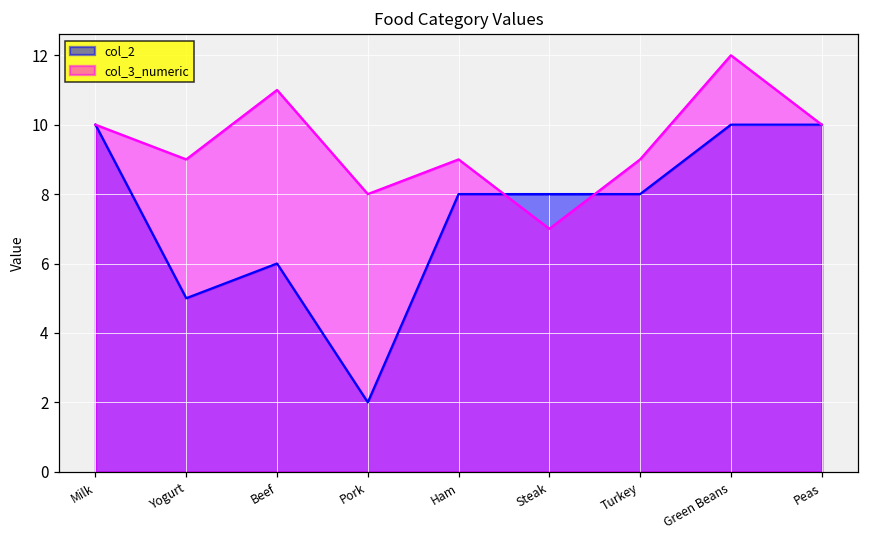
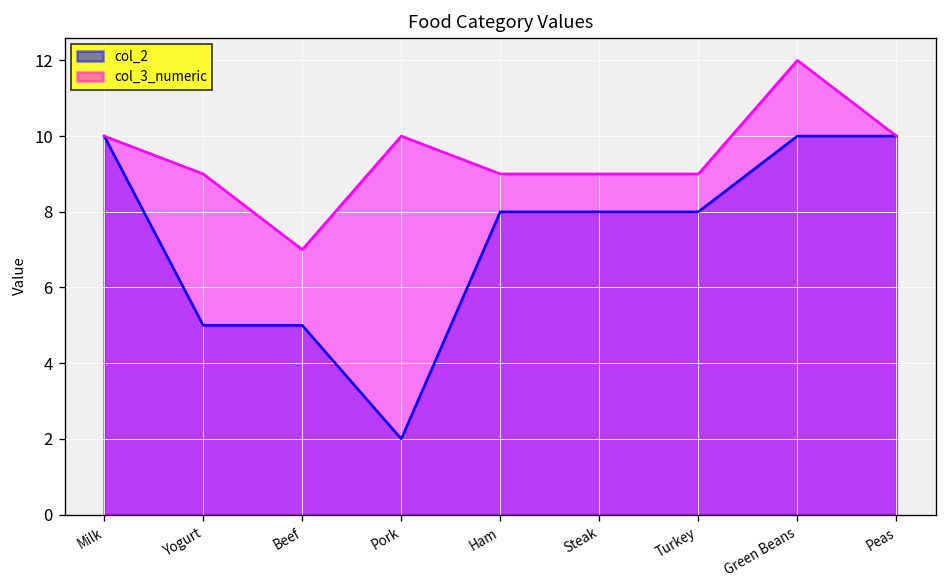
col_2, Beef: 6 -> 5
col_3_numeric, Beef: 11 -> 7
col_3_numeric, Pork: 8 -> 10
col_3_numeric, Steak: 7 -> 9
